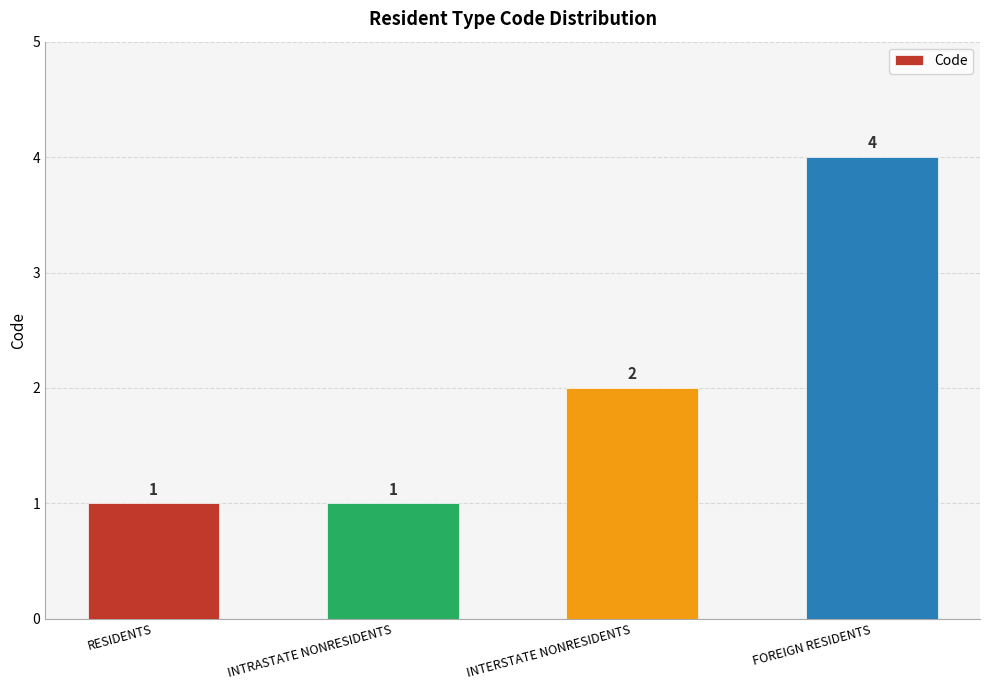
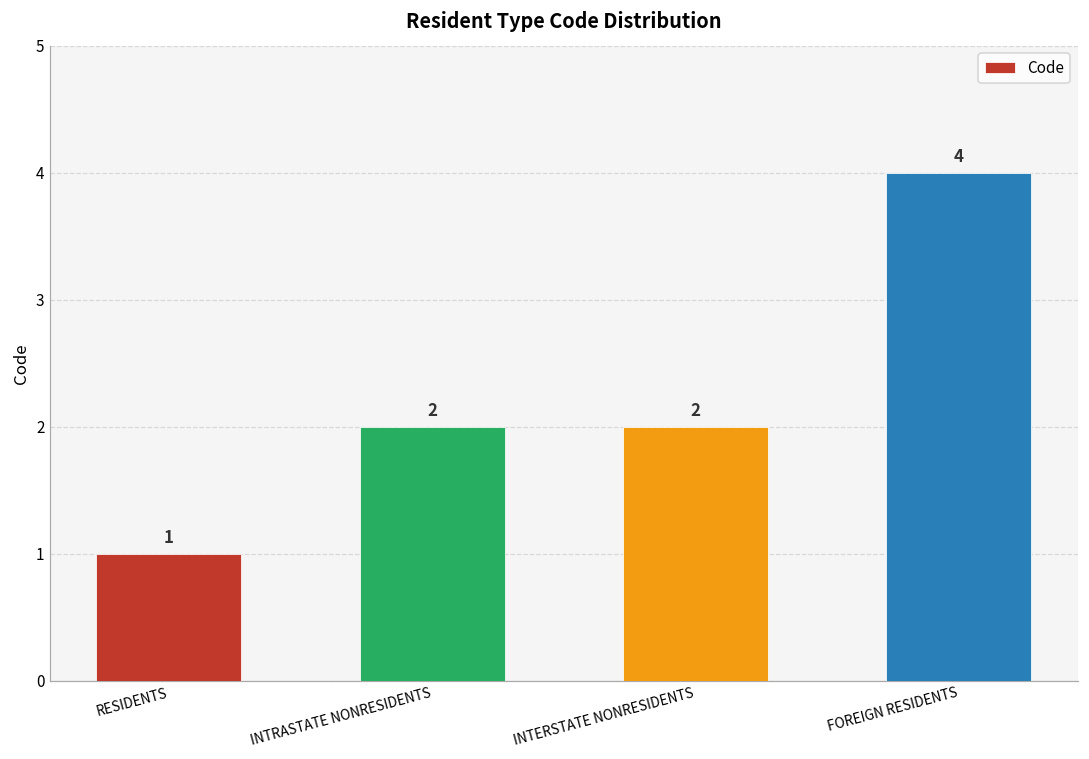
INTRASTATE NONRESIDENTS: 1 -> 2
